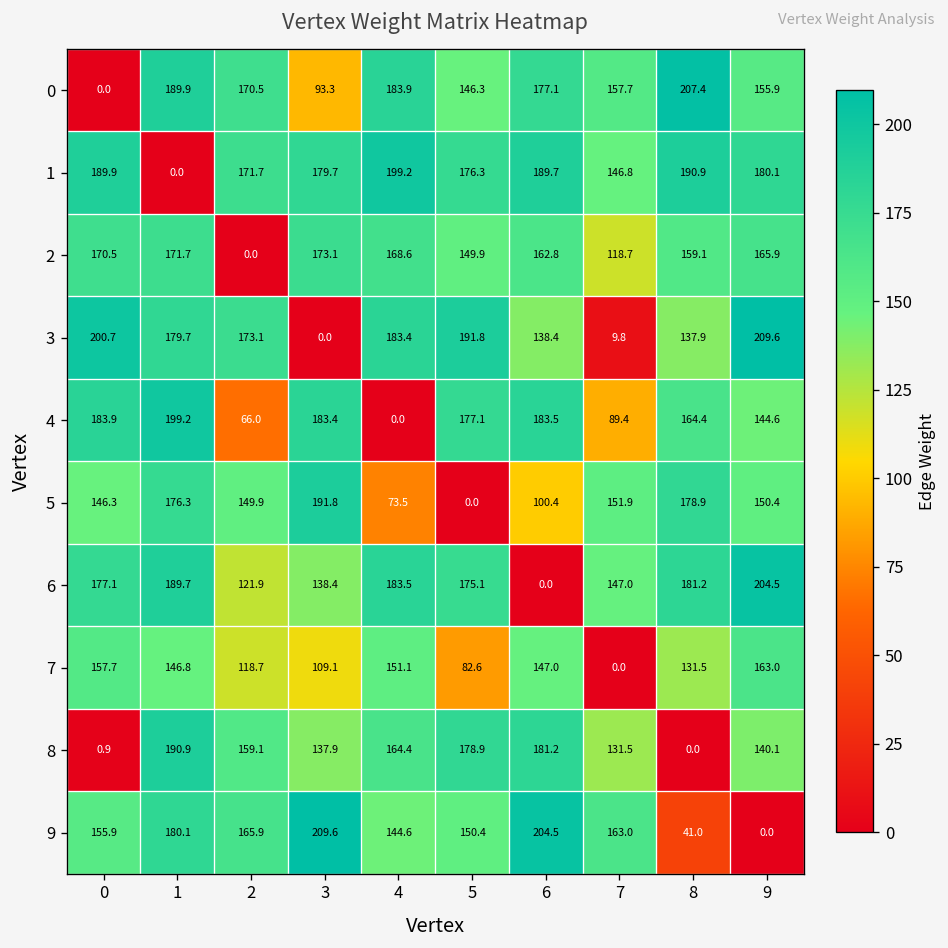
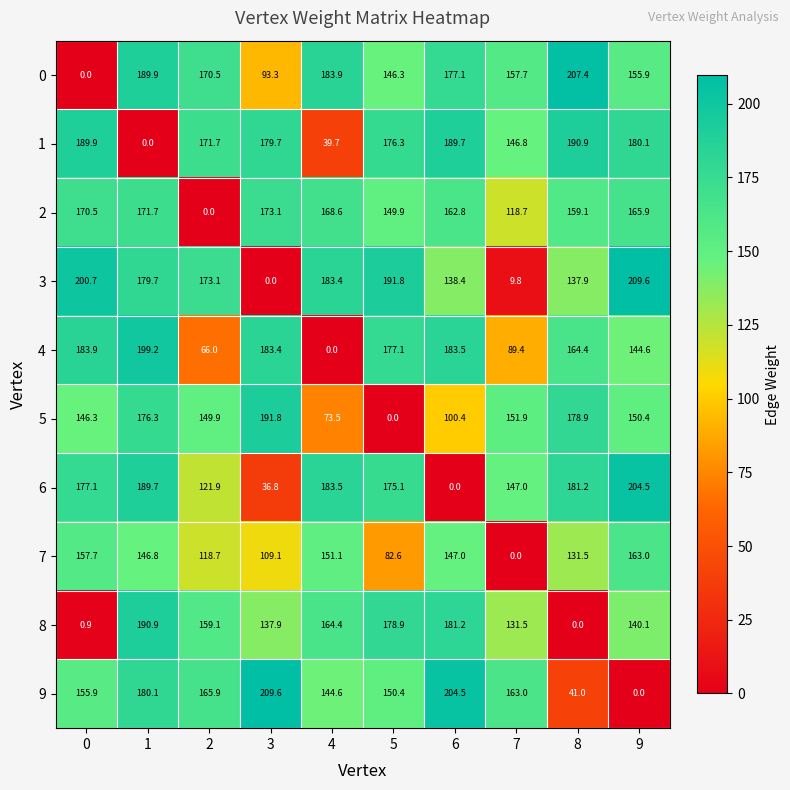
1, 4: 199.2 -> 39.7
6, 3: 138.4 -> 36.8
